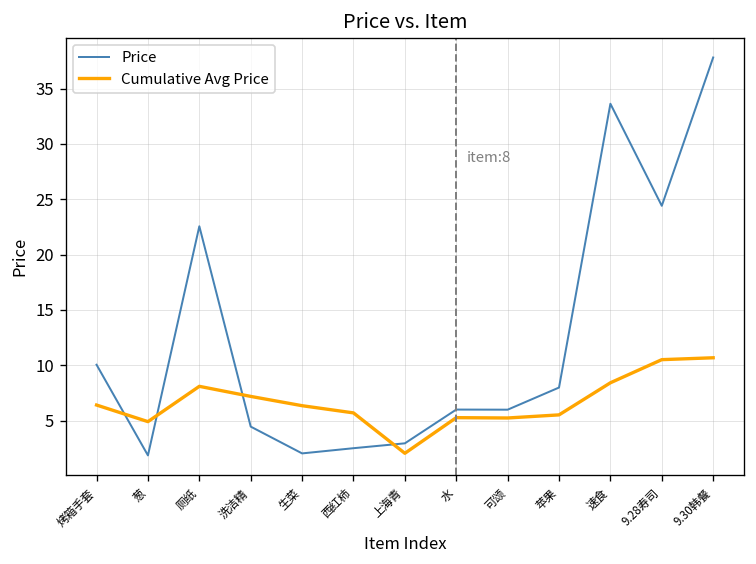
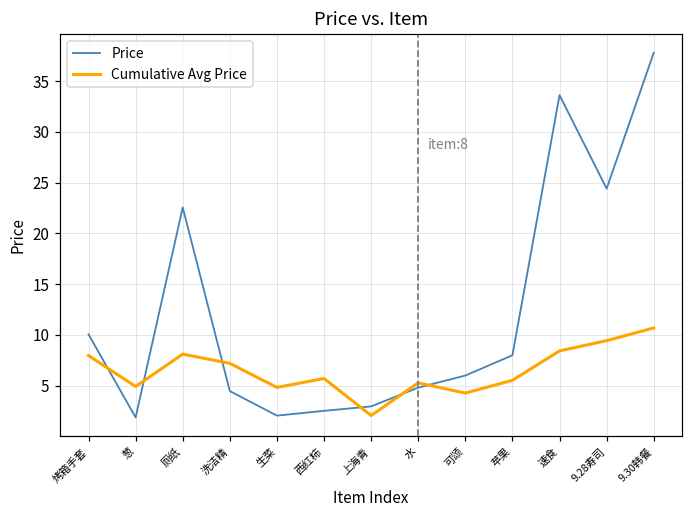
Cumulative Avg Price, 烤箱手套: 6 -> 8
Cumulative Avg Price, 生菜: 6 -> 5
Price, 水: 6 -> 5
Cumulative Avg Price, 可颂: 5 -> 4
Cumulative Avg Price, 9.28寿司: 11 -> 9
